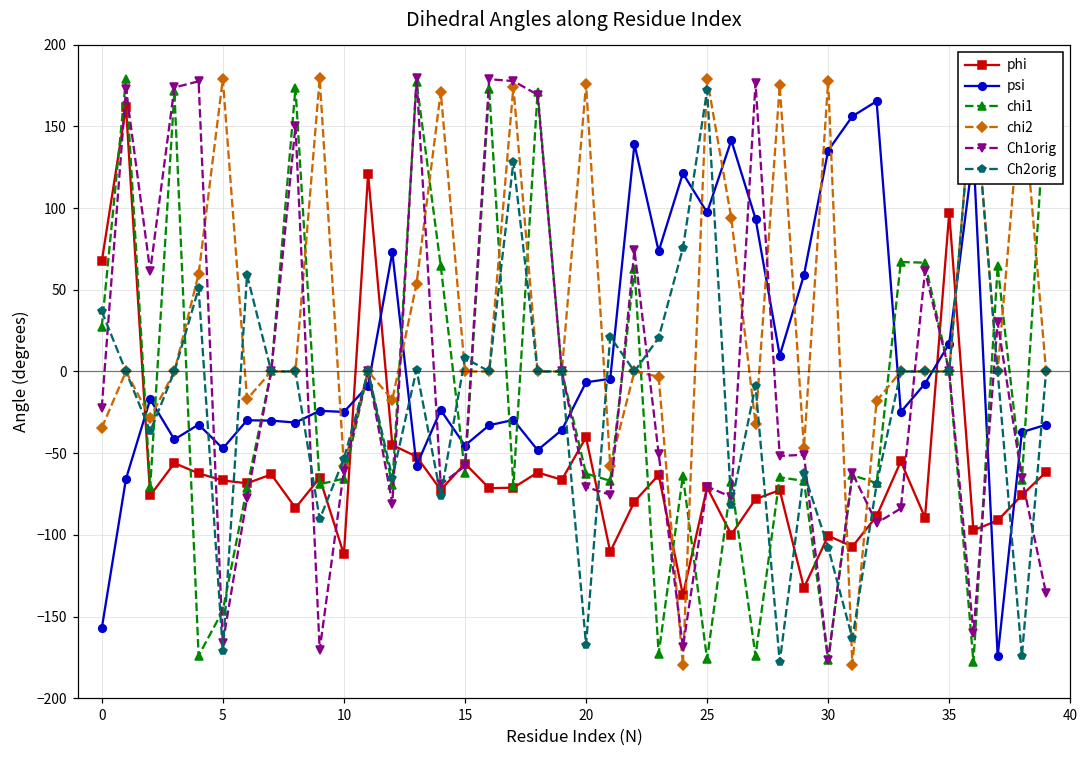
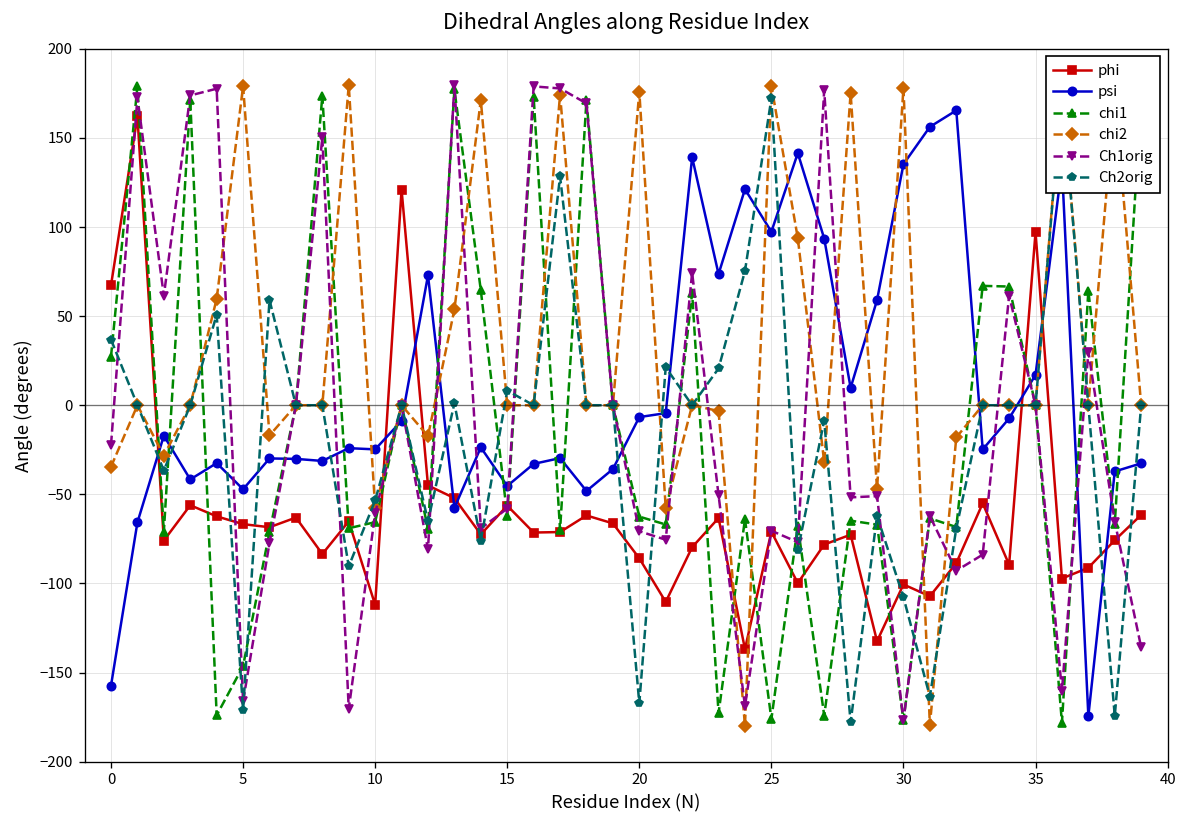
phi, 20: -40 -> -86
